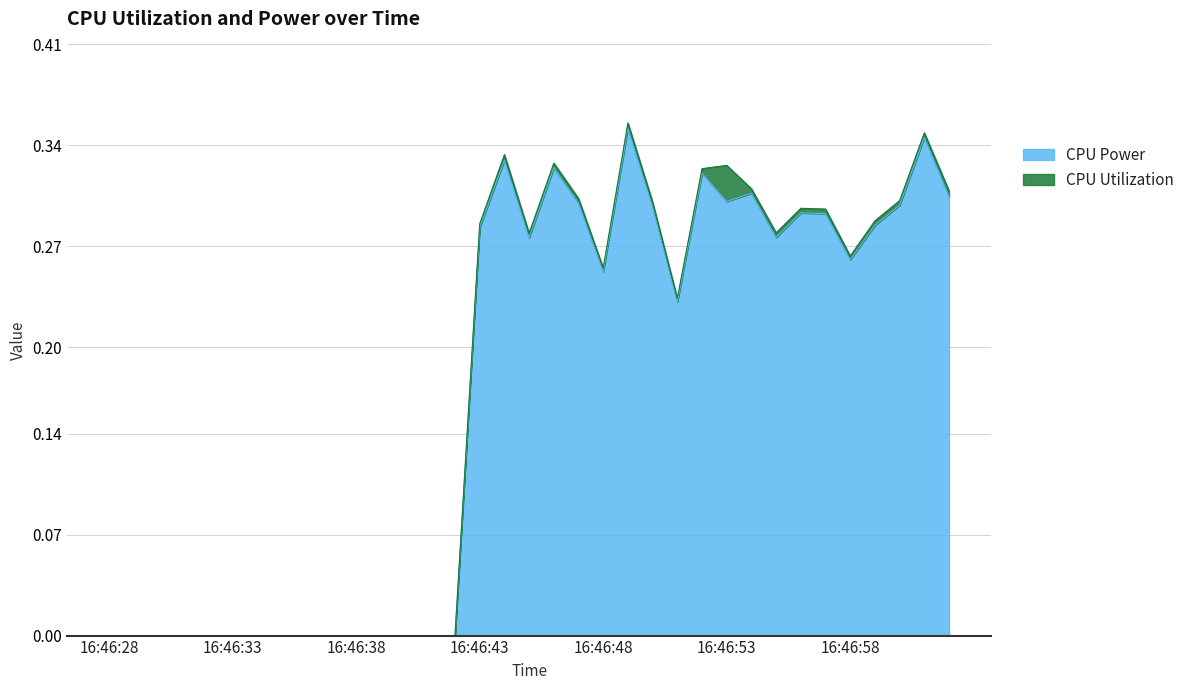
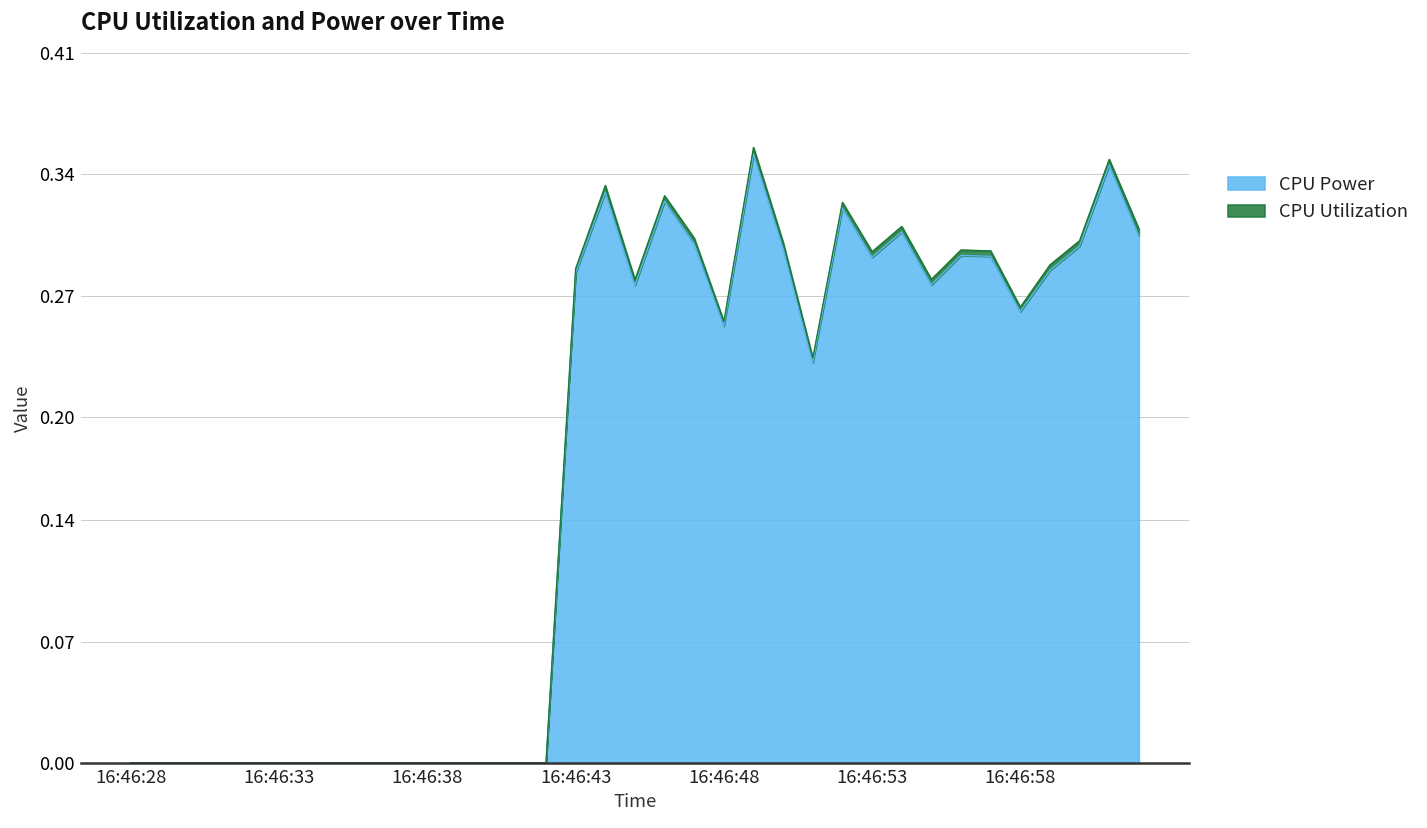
CPU Power, 16:46:53: 0.301 -> 0.292
CPU Utilization, 16:46:53: 0.025 -> 0.003
